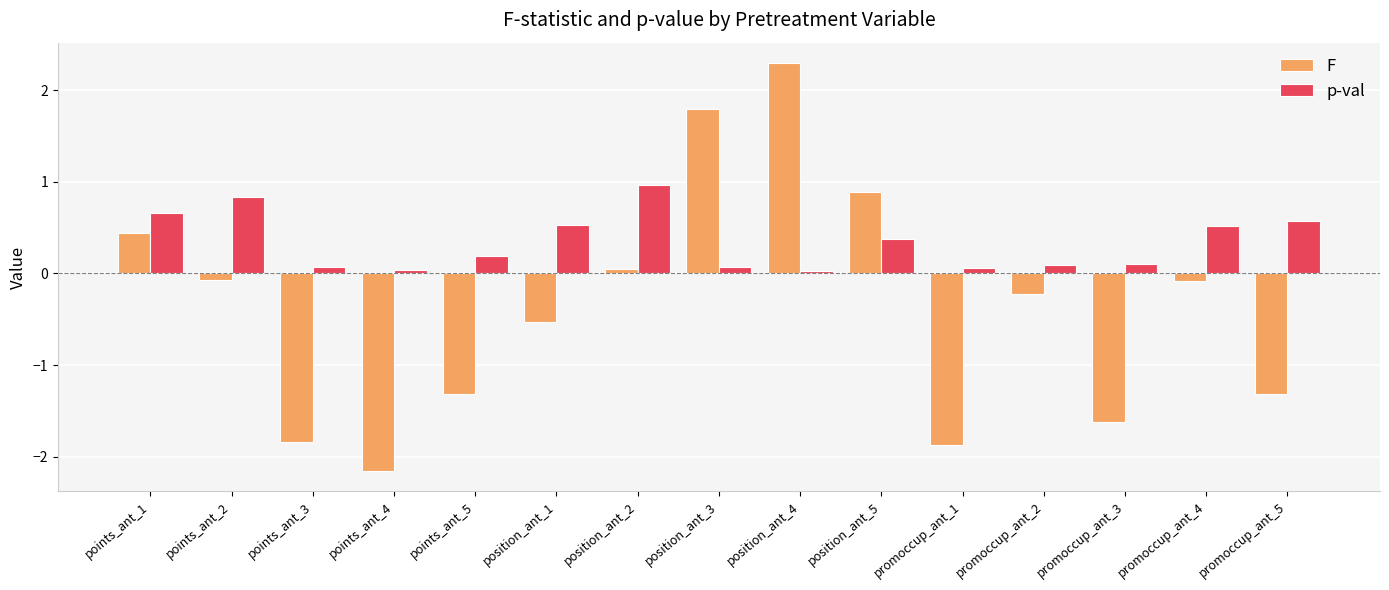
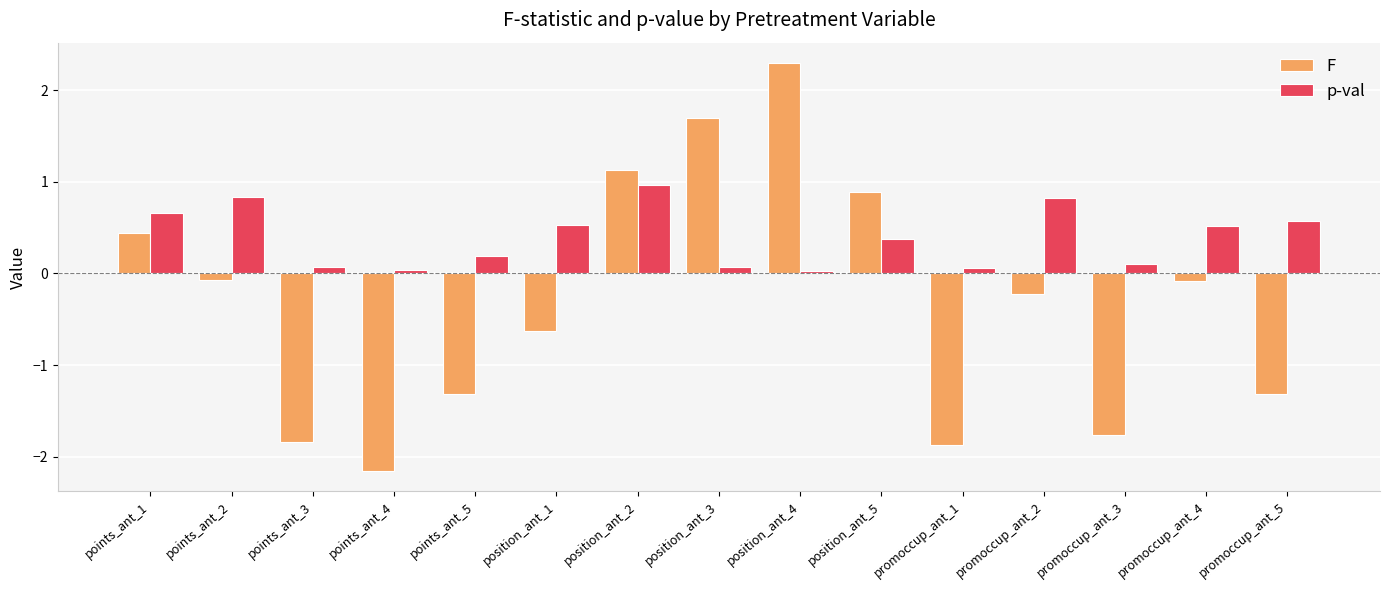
F, position_ant_1: -0.5 -> -0.6
F, position_ant_2: 0.0 -> 1.1
F, position_ant_3: 1.8 -> 1.7
p-val, promoccup_ant_2: 0.1 -> 0.8
F, promoccup_ant_3: -1.6 -> -1.8
